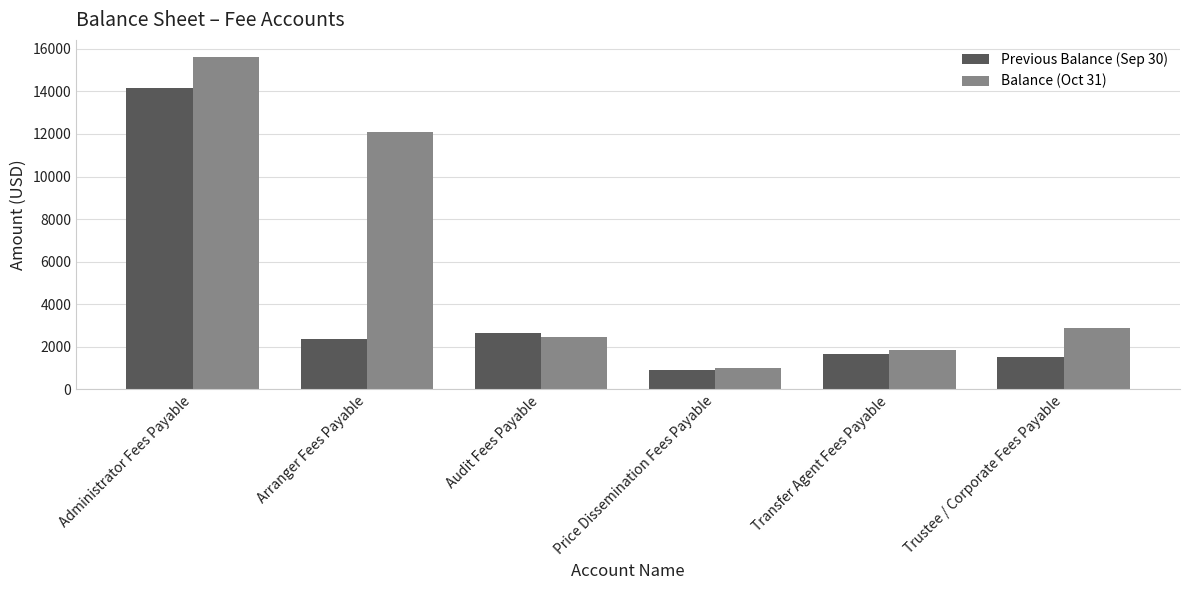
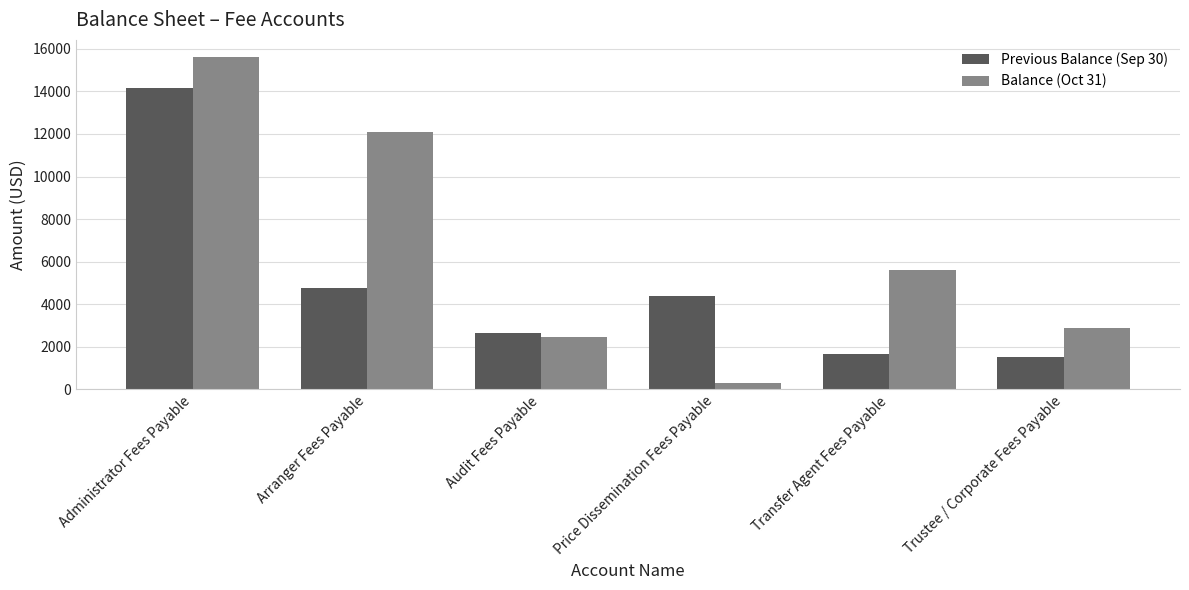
Previous Balance (Sep 30), Arranger Fees Payable: 2400 -> 4800
Previous Balance (Sep 30), Price Dissemination Fees Payable: 900 -> 4400
Balance (Oct 31), Price Dissemination Fees Payable: 1000 -> 300
Balance (Oct 31), Transfer Agent Fees Payable: 1900 -> 5600
